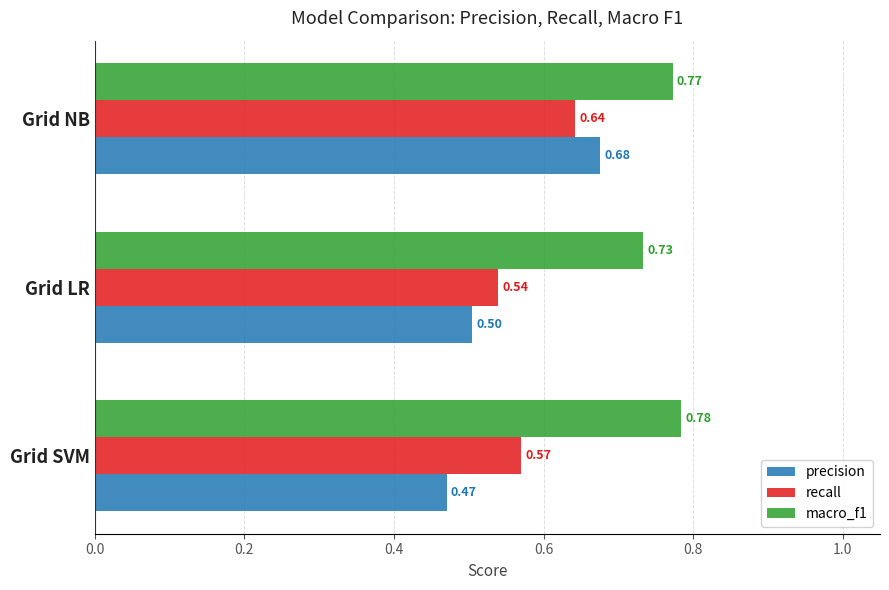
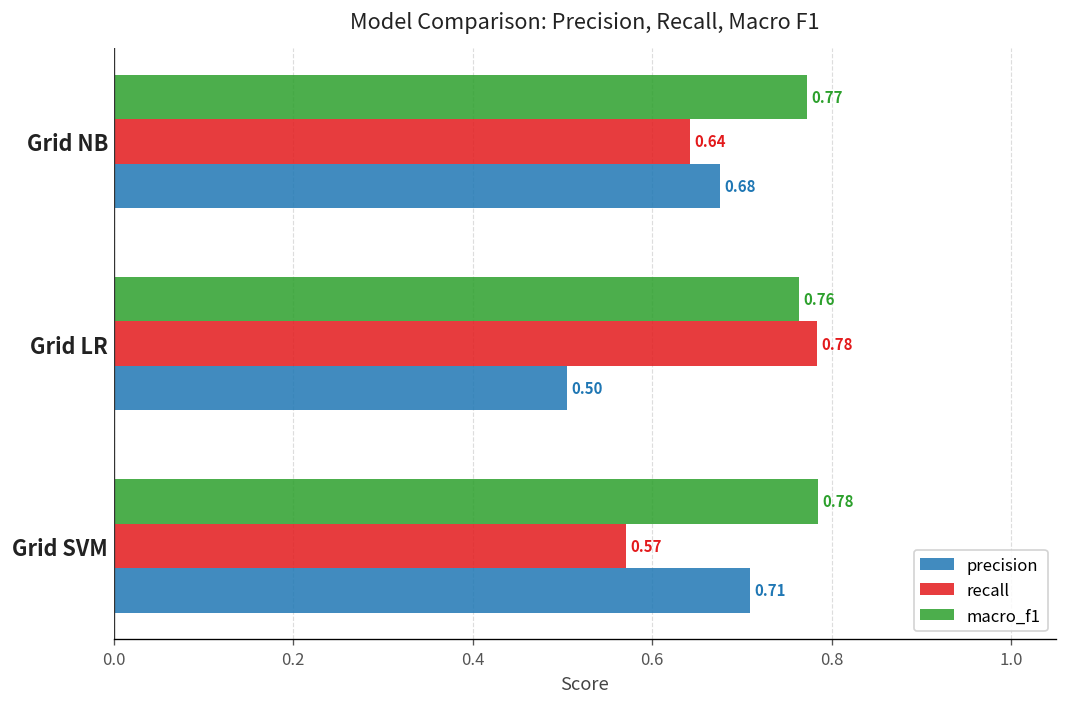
macro_f1, Grid LR: 0.73 -> 0.76
recall, Grid LR: 0.54 -> 0.78
precision, Grid SVM: 0.47 -> 0.71
